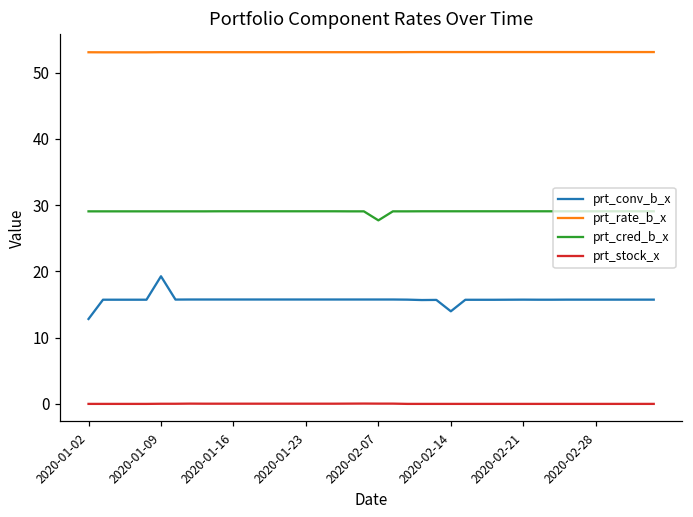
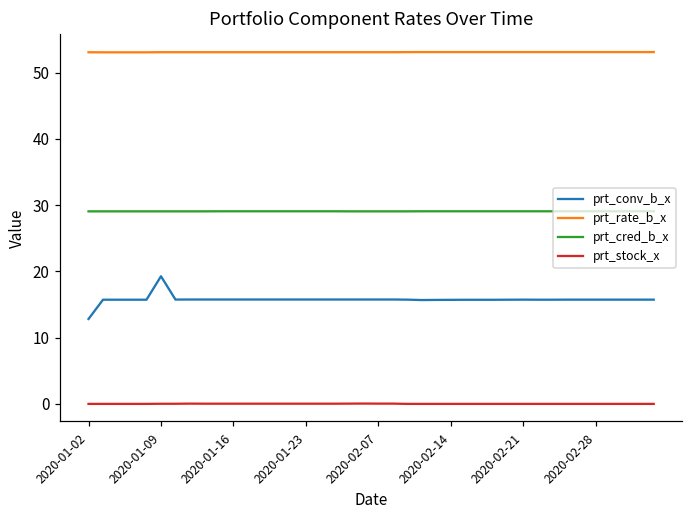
prt_cred_b_x, 2020-02-07: 28 -> 29
prt_conv_b_x, 2020-02-14: 14 -> 16
